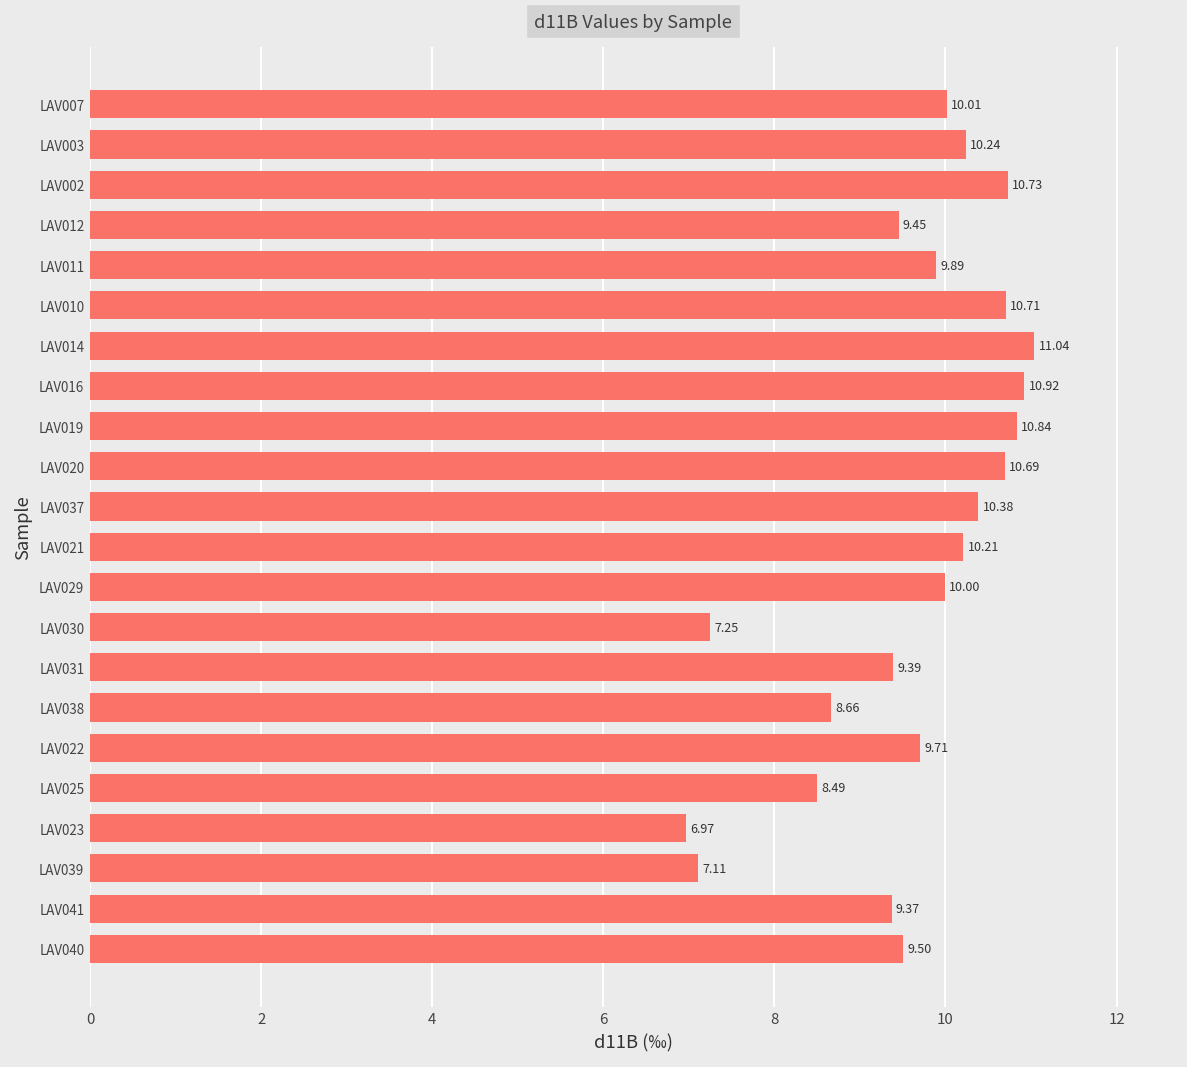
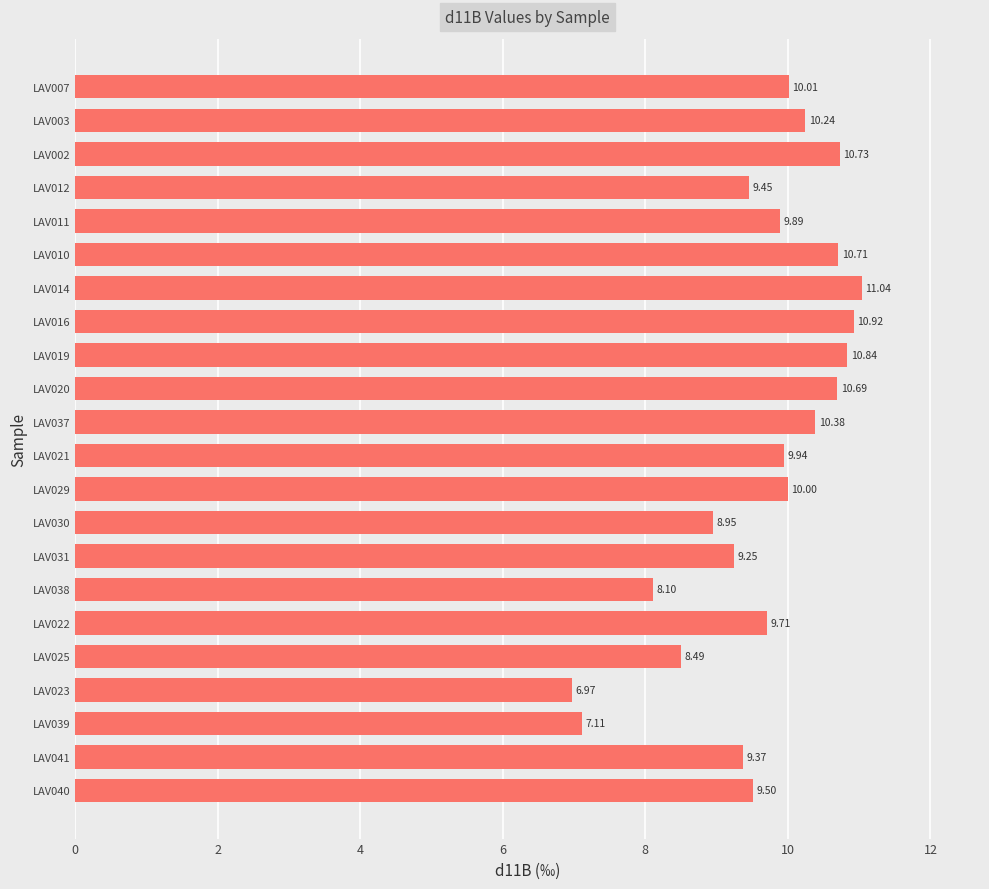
LAV021: 10.21 -> 9.94
LAV030: 7.25 -> 8.95
LAV031: 9.39 -> 9.25
LAV038: 8.66 -> 8.10
